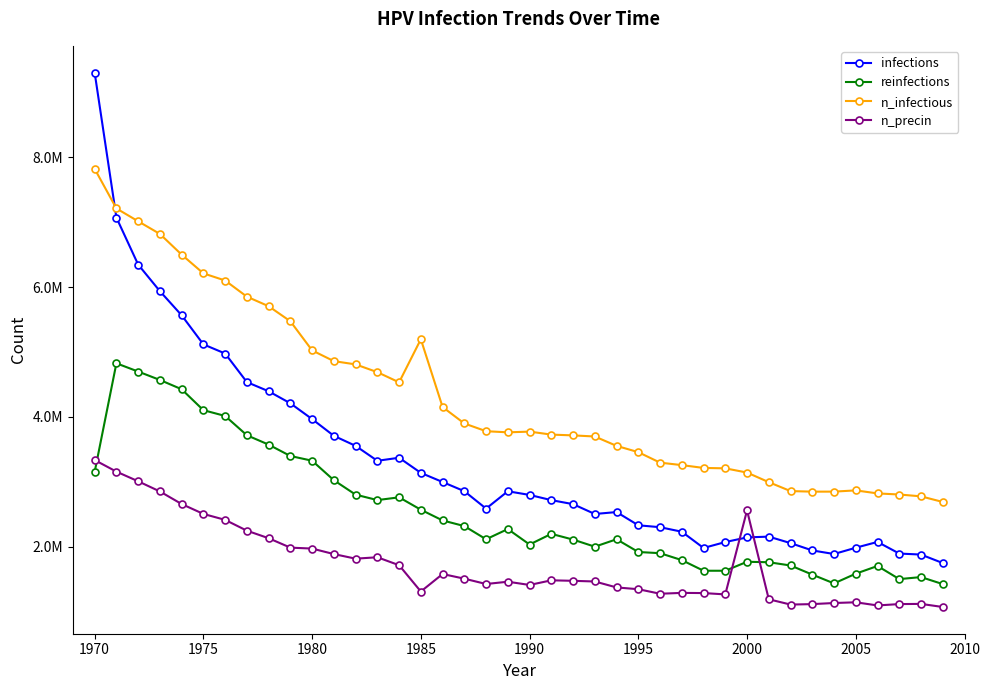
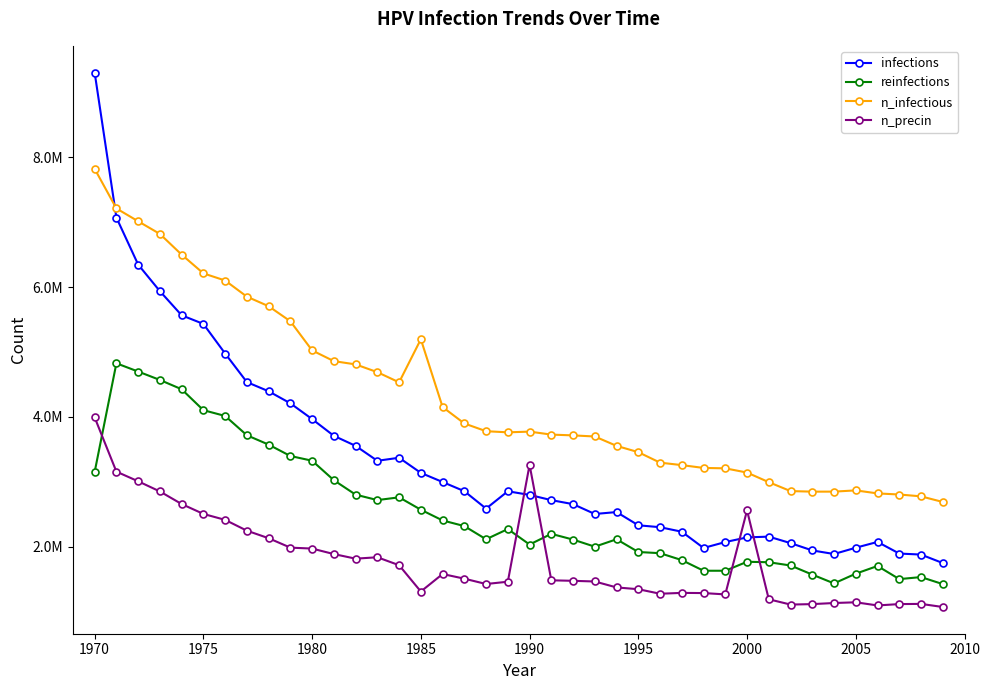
n_precin, 1970: 3300000 -> 4000000
infections, 1975: 5100000 -> 5400000
n_precin, 1990: 1400000 -> 3300000
